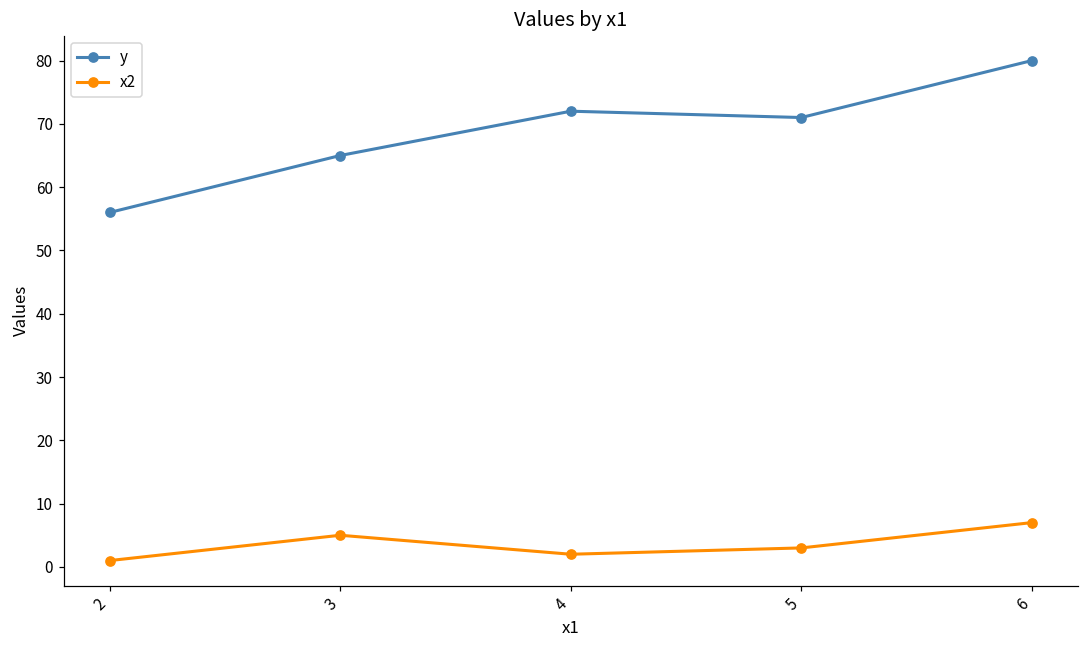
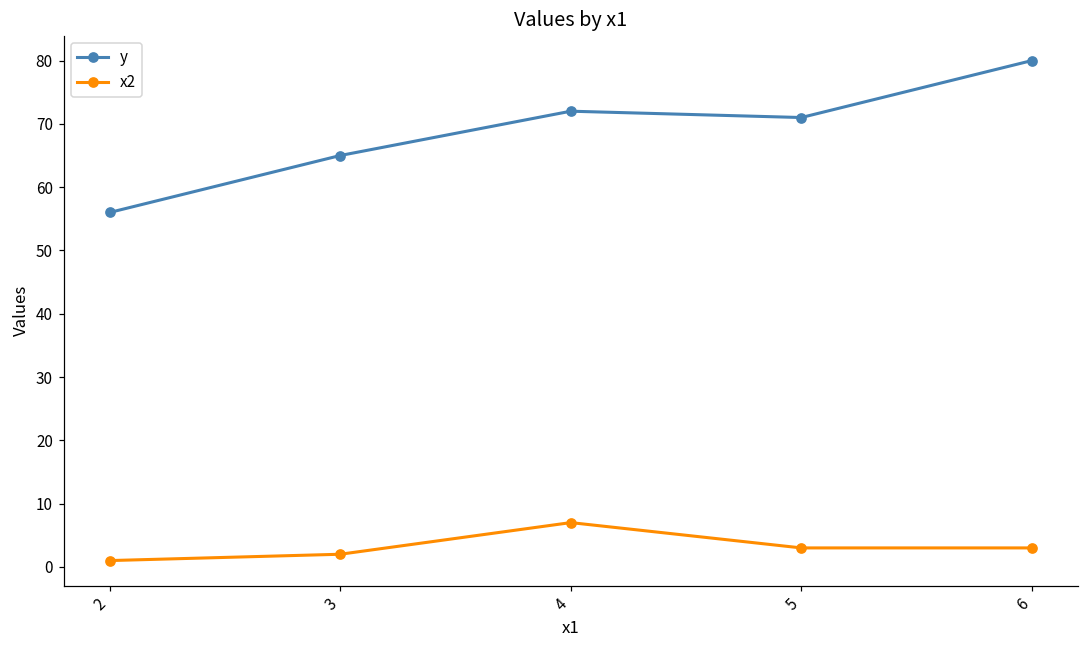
x2, 3: 5 -> 2
x2, 4: 2 -> 7
x2, 6: 7 -> 3
